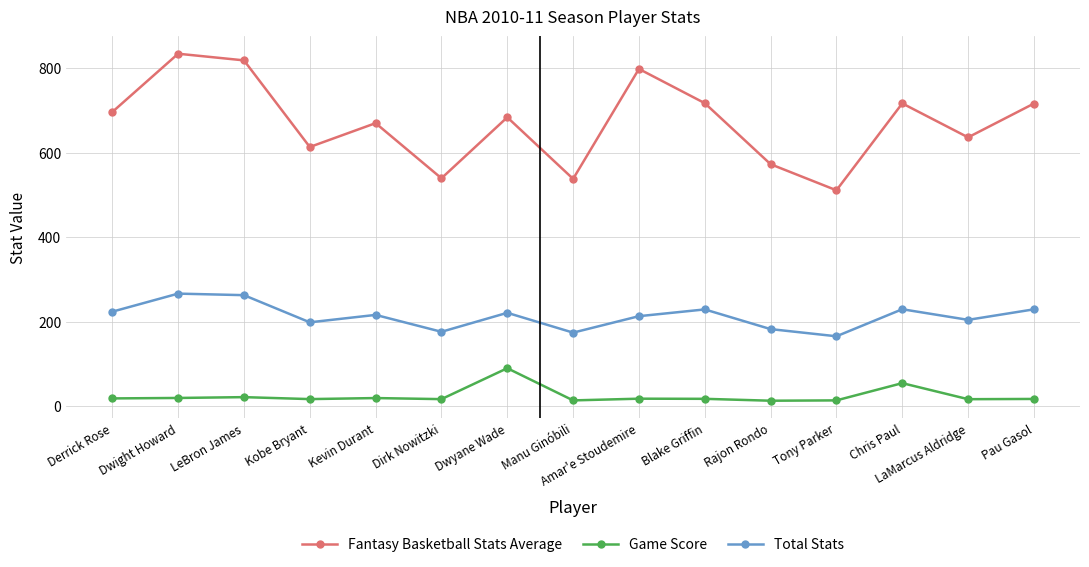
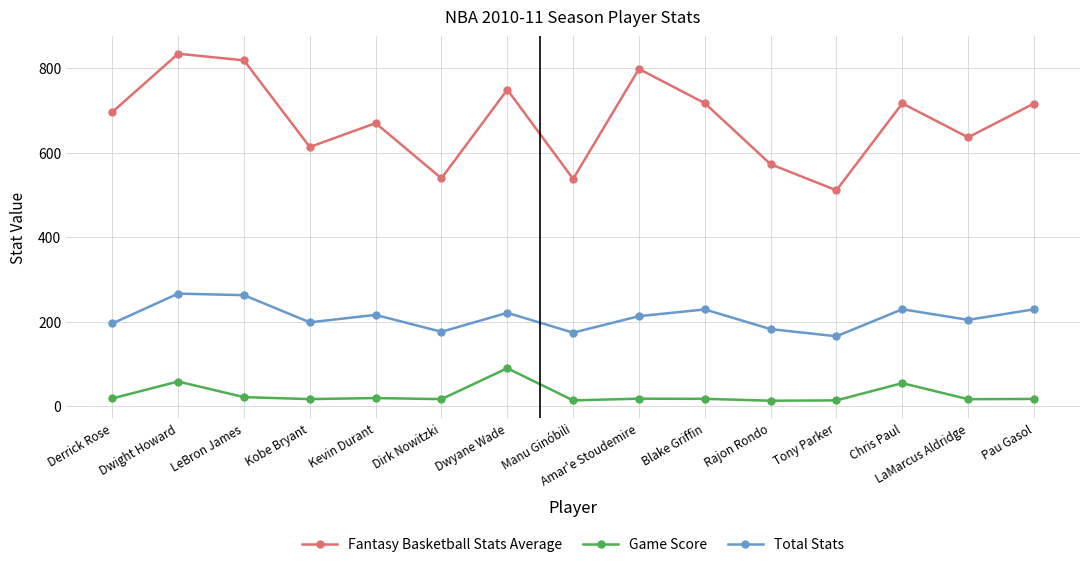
Total Stats, Derrick Rose: 220 -> 200
Game Score, Dwight Howard: 20 -> 60
Fantasy Basketball Stats Average, Dwyane Wade: 680 -> 750
